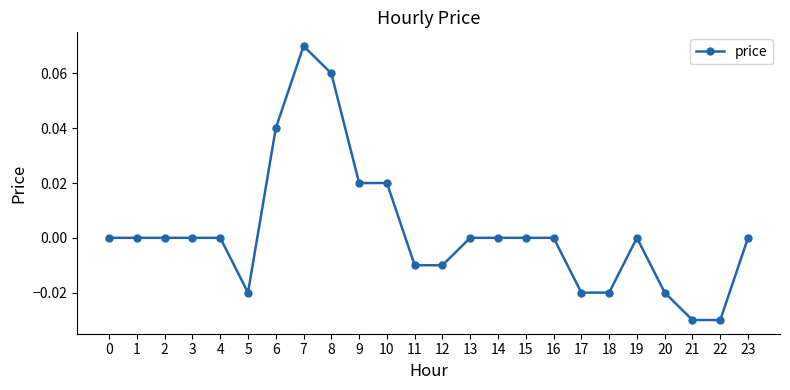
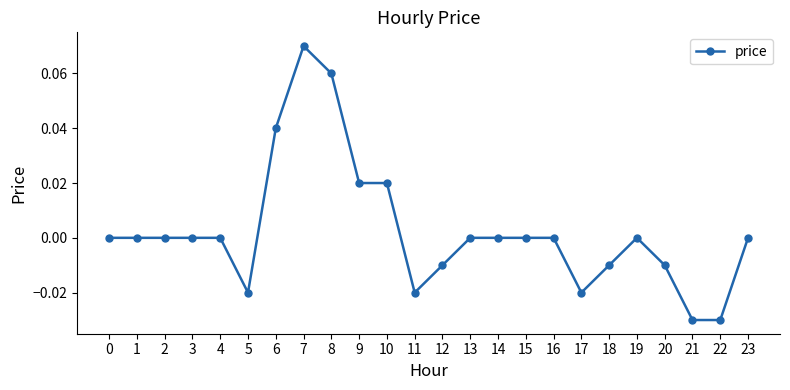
11: -0.01 -> -0.02
18: -0.02 -> -0.01
20: -0.02 -> -0.01
